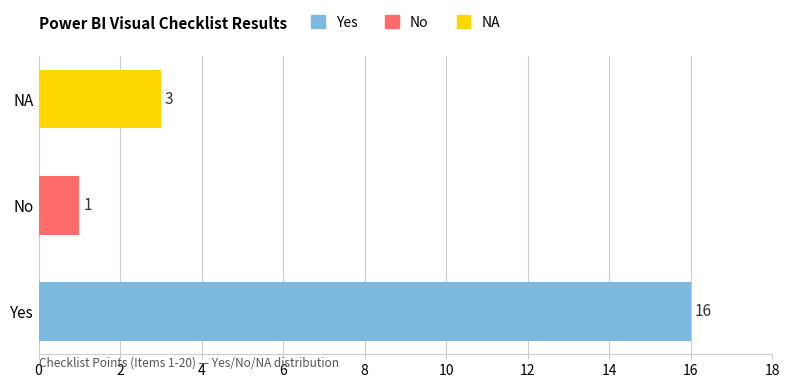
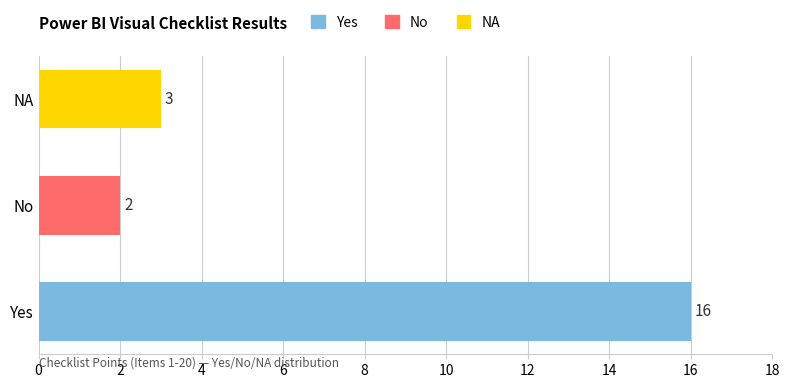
No, No: 1 -> 2
